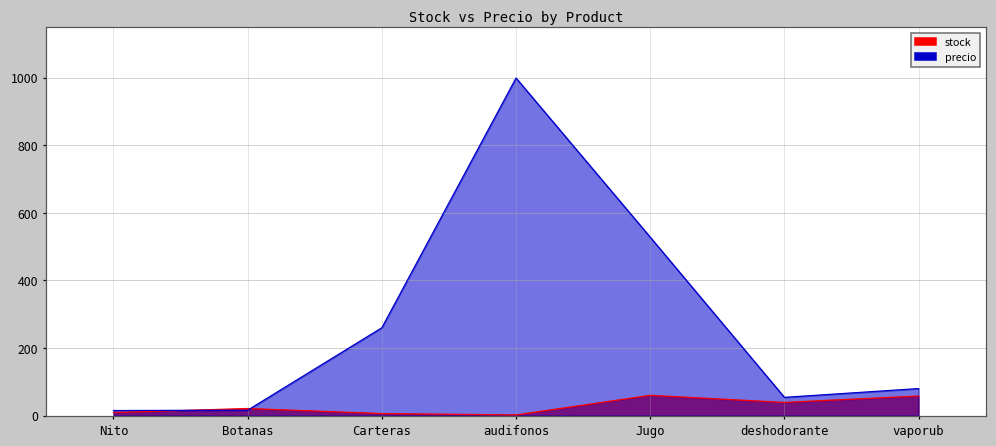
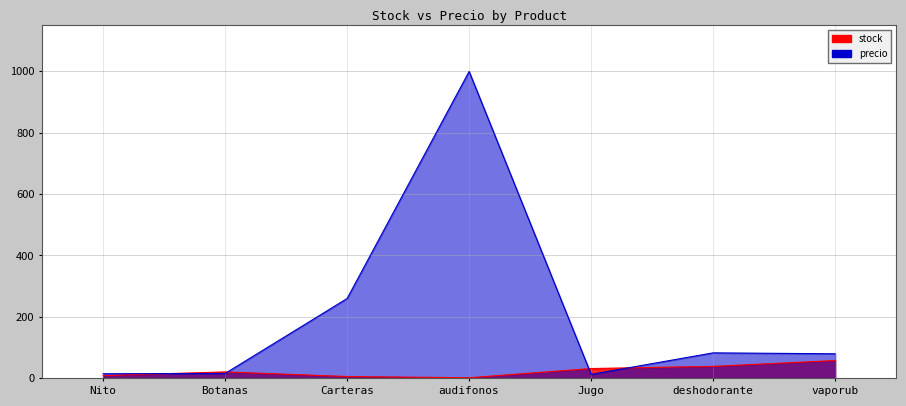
stock, Jugo: 60 -> 30
precio, Jugo: 530 -> 10
precio, deshodorante: 50 -> 80
